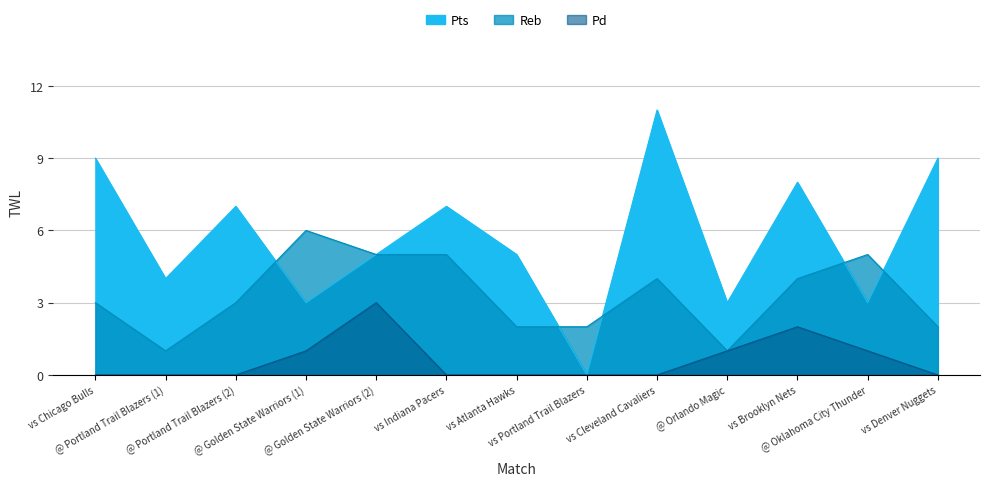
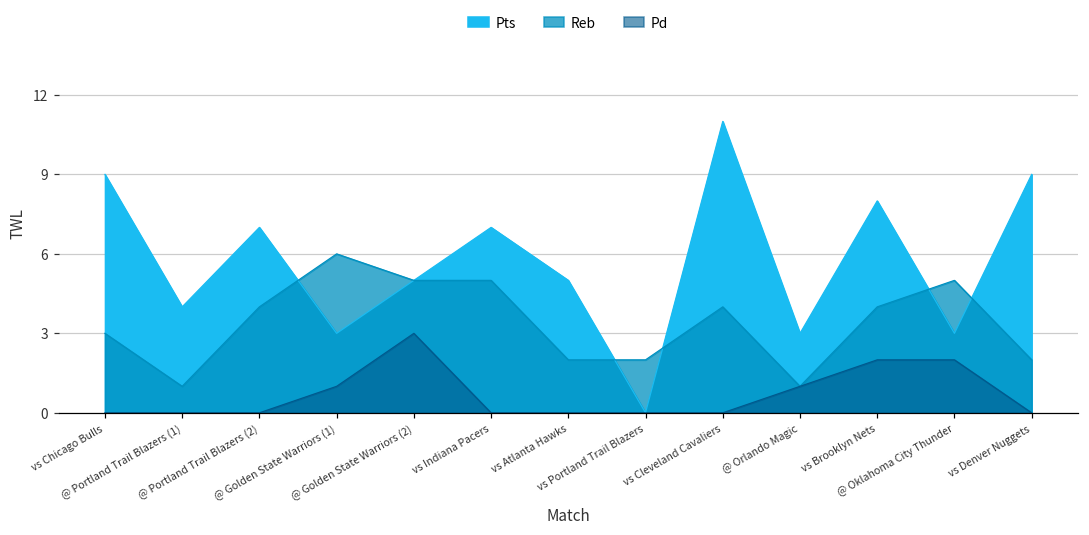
Reb, @ Portland Trail Blazers (2): 3 -> 4
Pd, @ Oklahoma City Thunder: 1 -> 2
